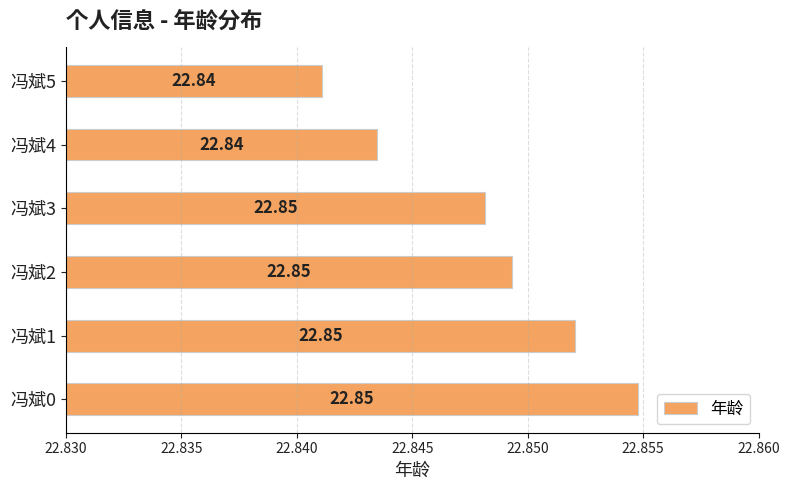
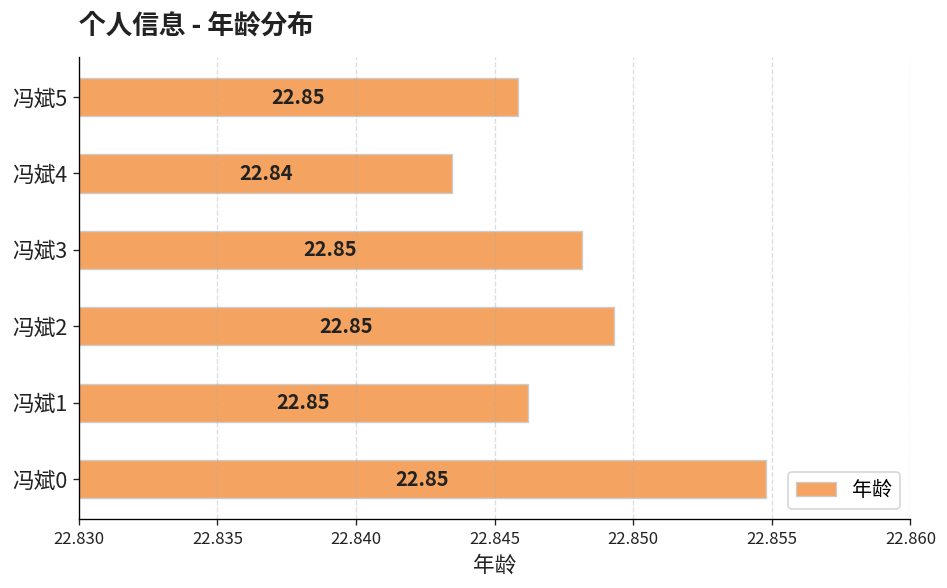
冯斌5: 22.84 -> 22.85
冯斌1: 22.8521 -> 22.8462
